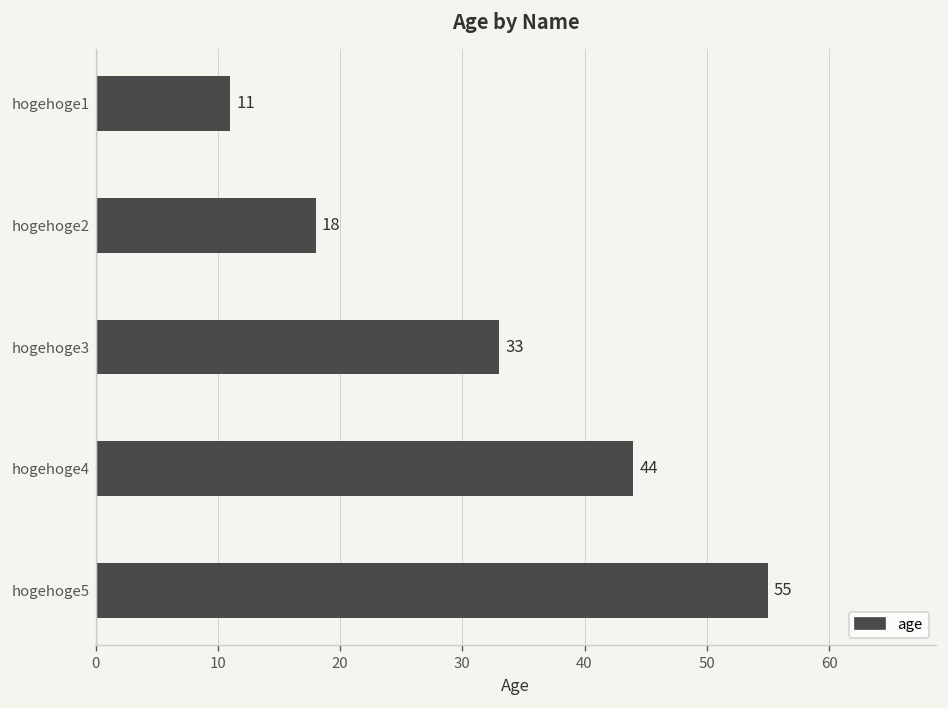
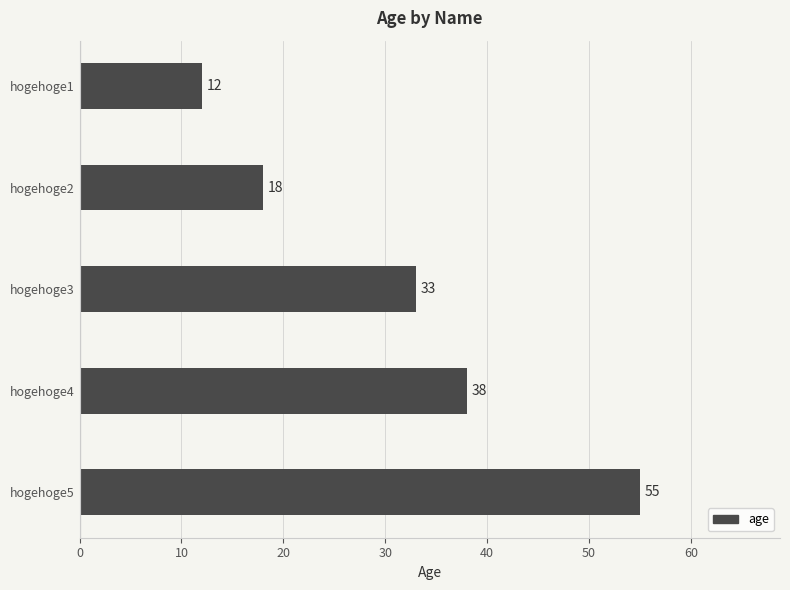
hogehoge1: 11 -> 12
hogehoge4: 44 -> 38
